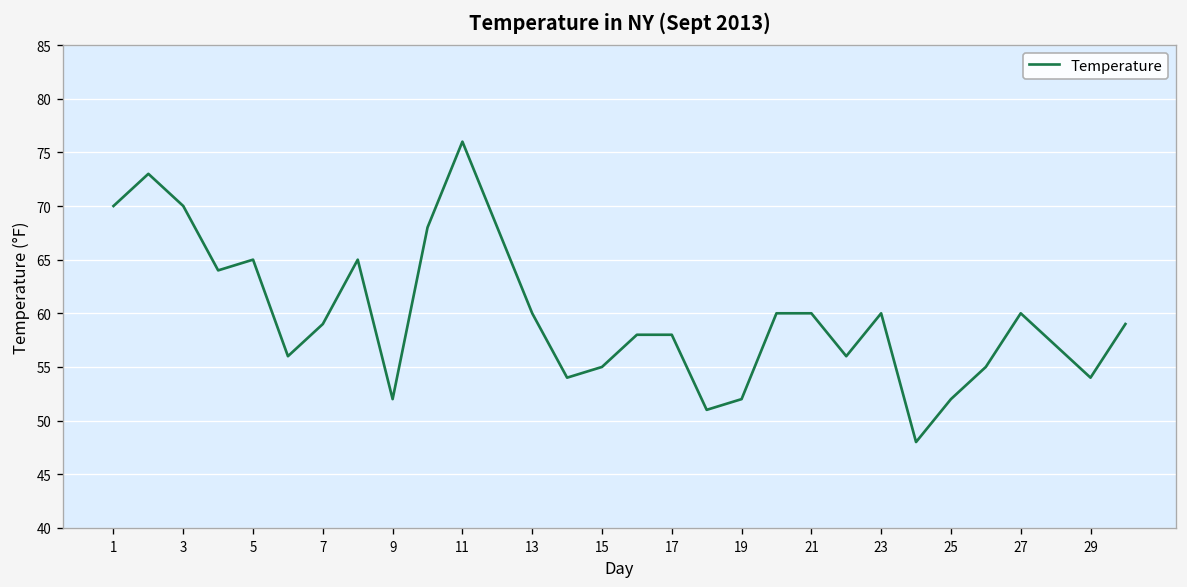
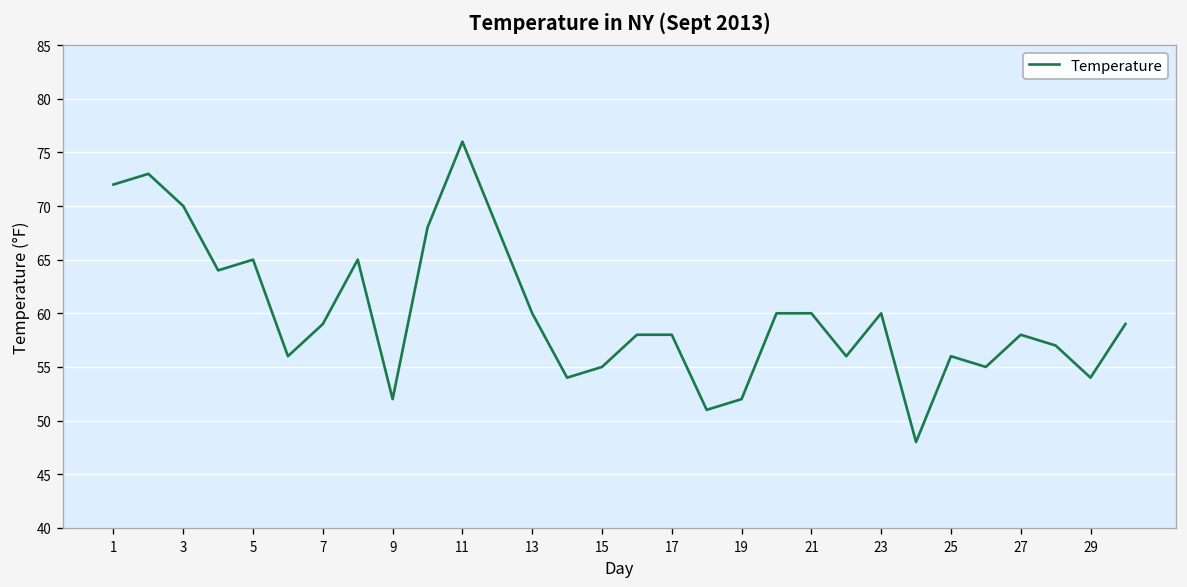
1: 70 -> 72
25: 52 -> 56
27: 60 -> 58
